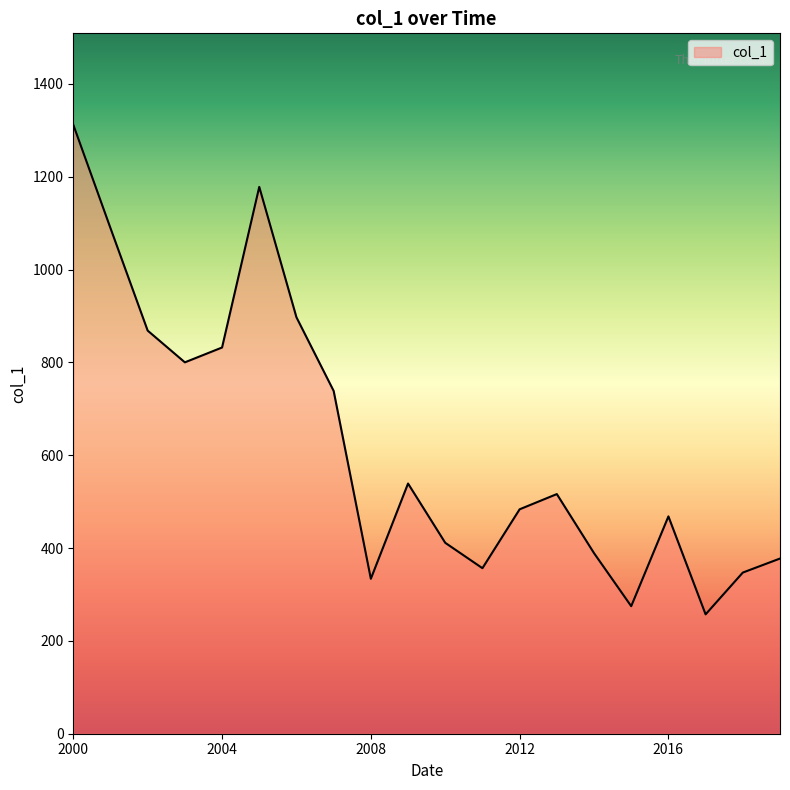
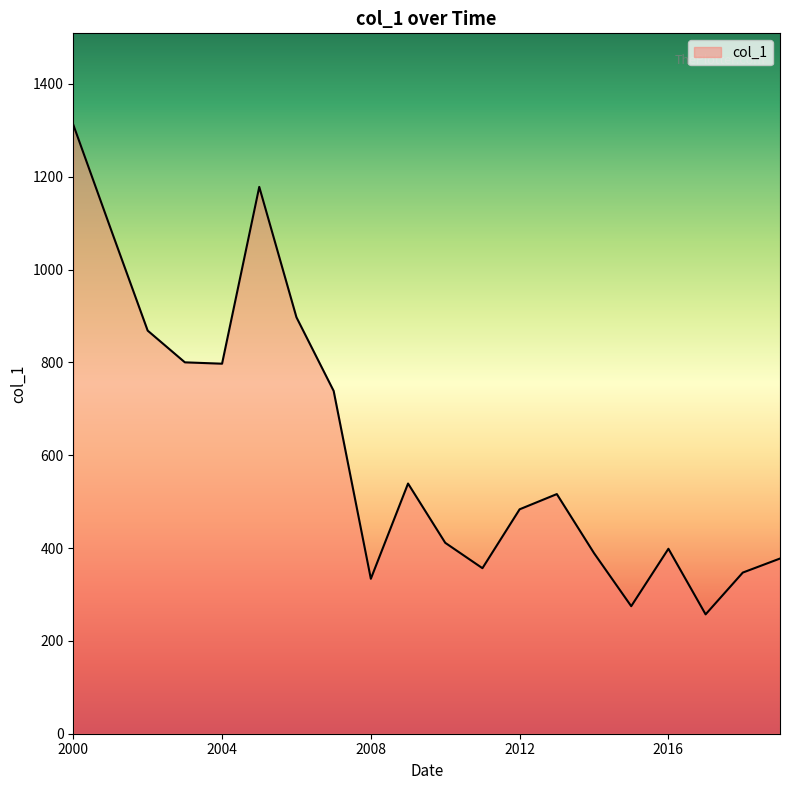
2004: 830 -> 800
2016: 470 -> 400
